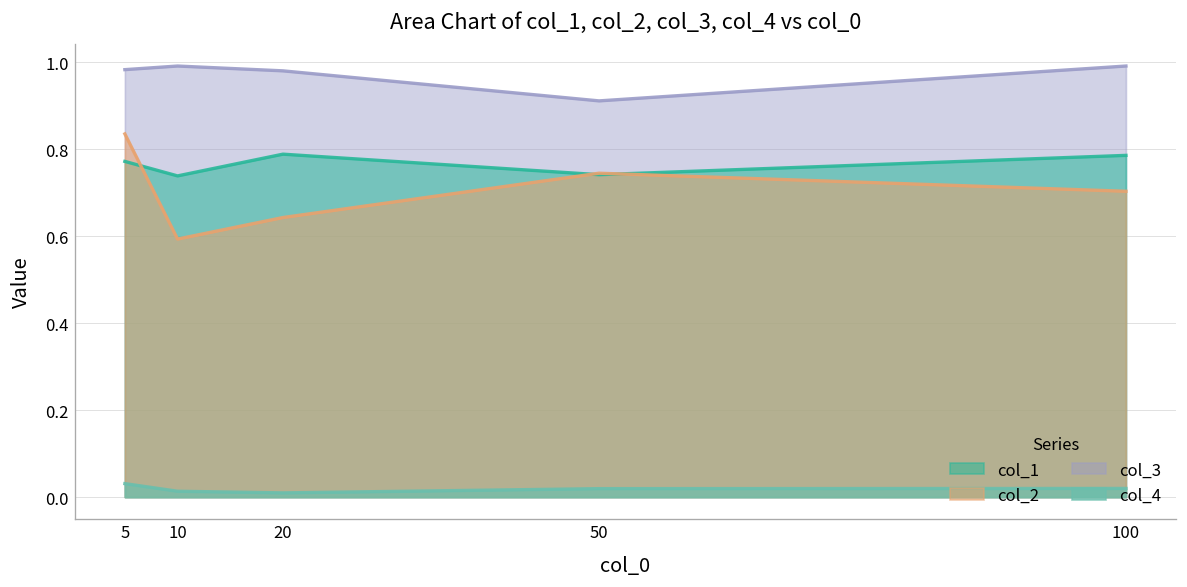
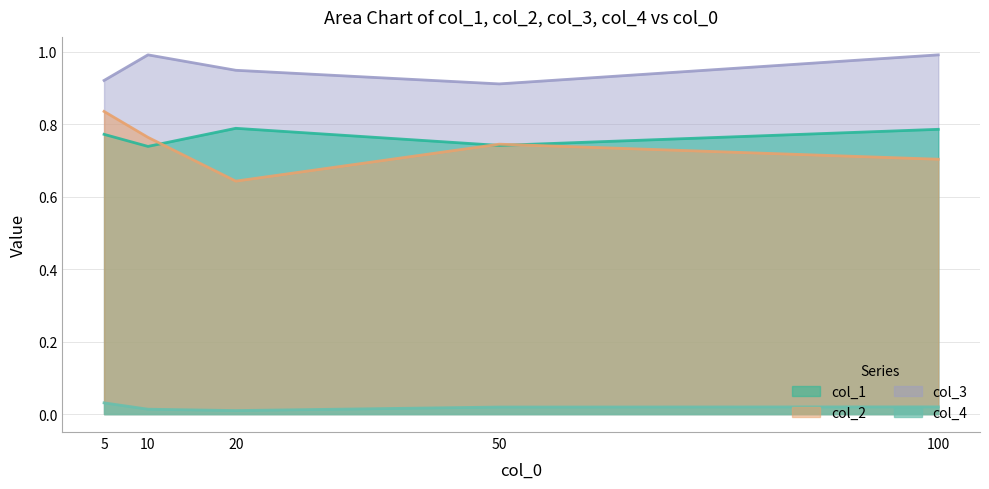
col_3, 5: 0.98 -> 0.92
col_2, 10: 0.59 -> 0.76
col_3, 20: 0.98 -> 0.95
